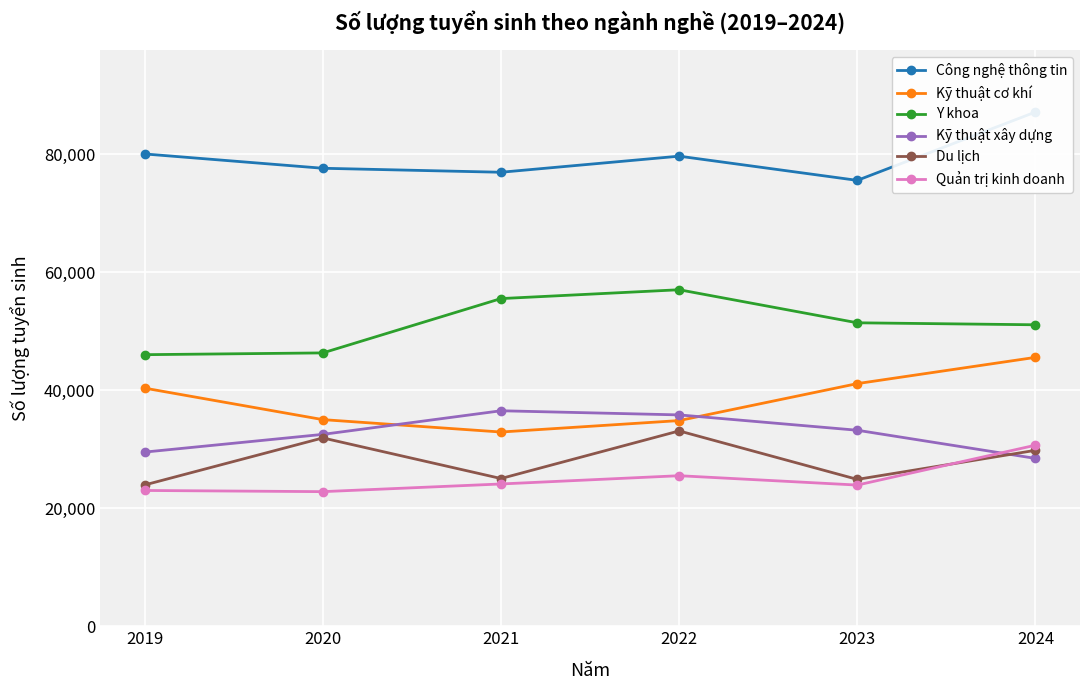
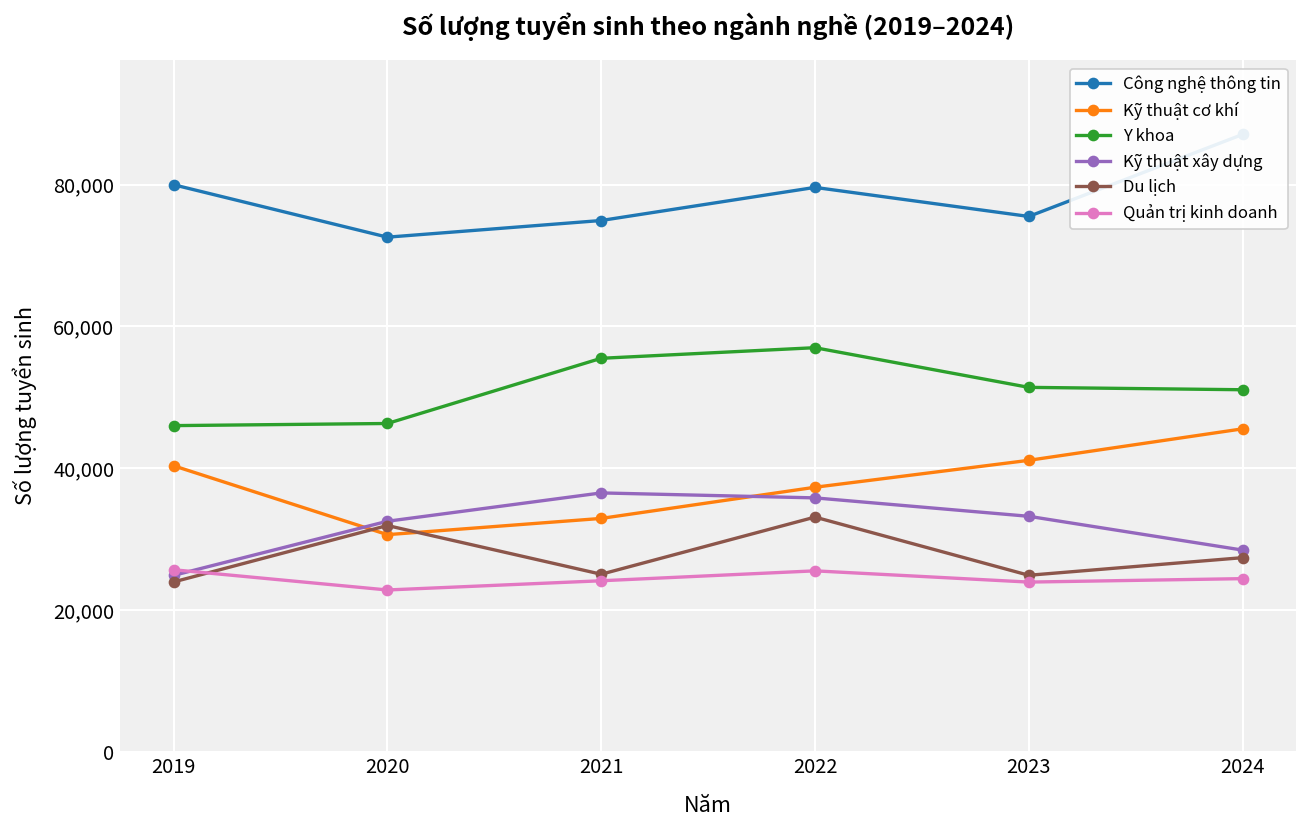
Kỹ thuật xây dựng, 2019: 30,000 -> 25,000
Quản trị kinh doanh, 2019: 23,000 -> 26,000
Công nghệ thông tin, 2020: 78,000 -> 73,000
Kỹ thuật cơ khí, 2020: 35,000 -> 31,000
Công nghệ thông tin, 2021: 77,000 -> 75,000
Kỹ thuật cơ khí, 2022: 35,000 -> 37,000
Du lịch, 2024: 30,000 -> 27,000
Quản trị kinh doanh, 2024: 31,000 -> 24,000
